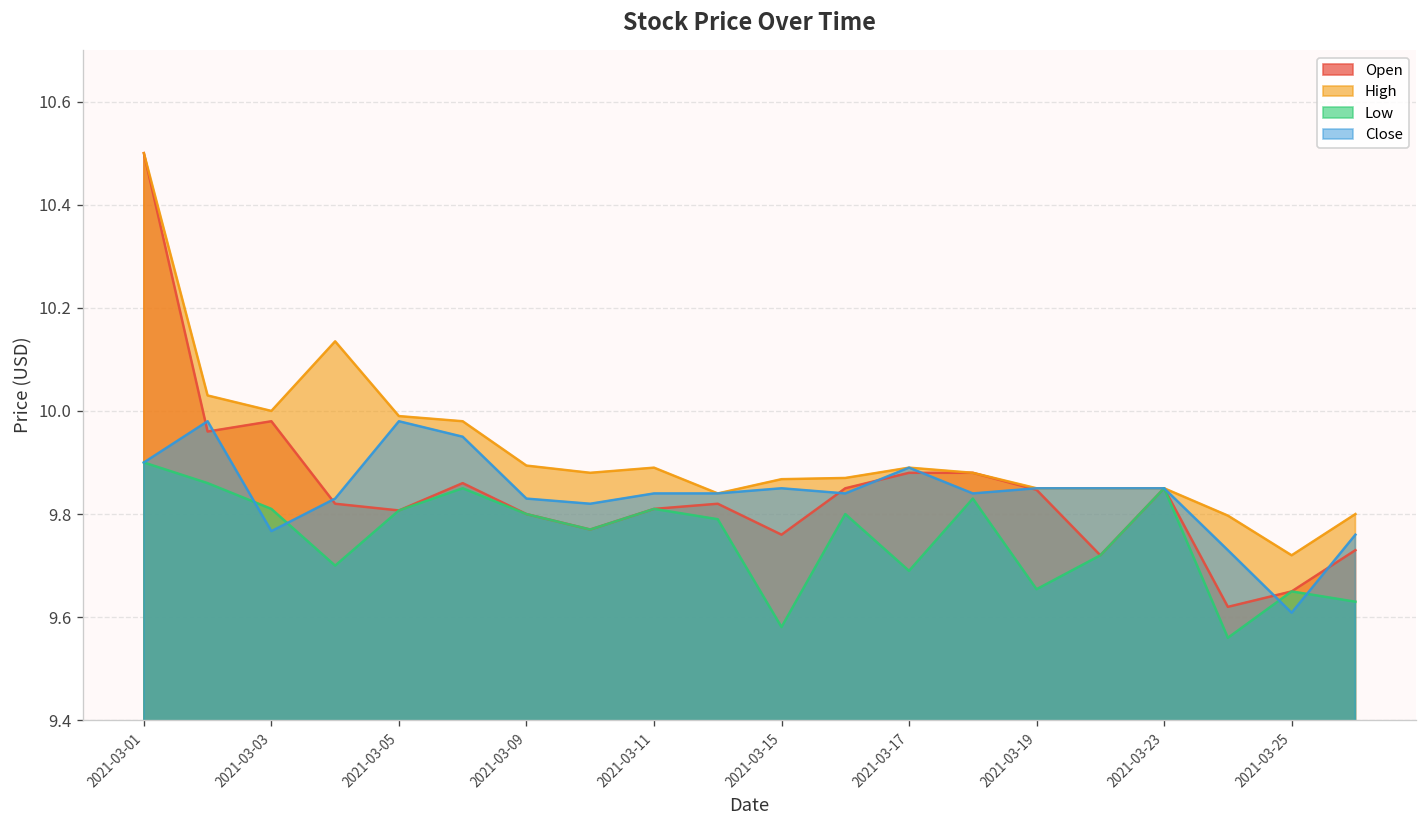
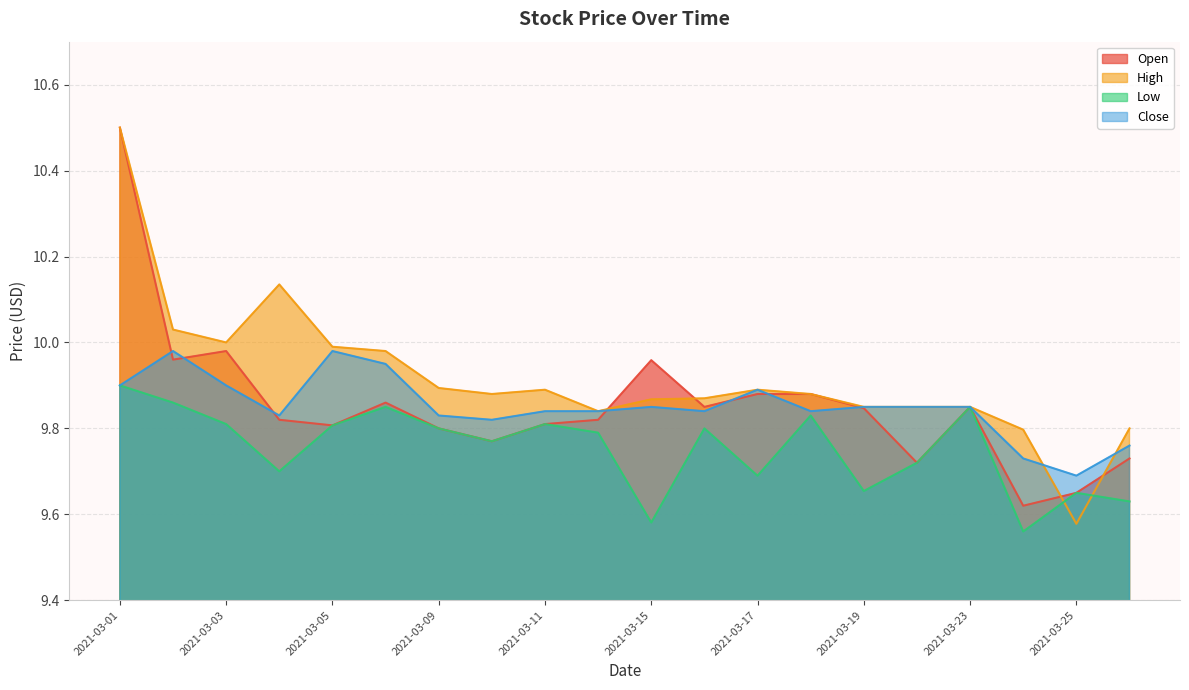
Close, 2021-03-03: 9.77 -> 9.90
Open, 2021-03-15: 9.76 -> 9.96
High, 2021-03-25: 9.72 -> 9.58
Close, 2021-03-25: 9.61 -> 9.69
